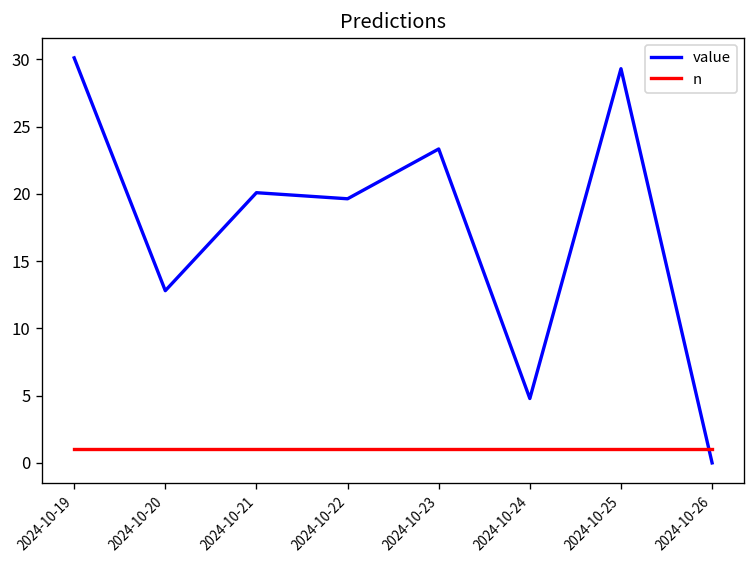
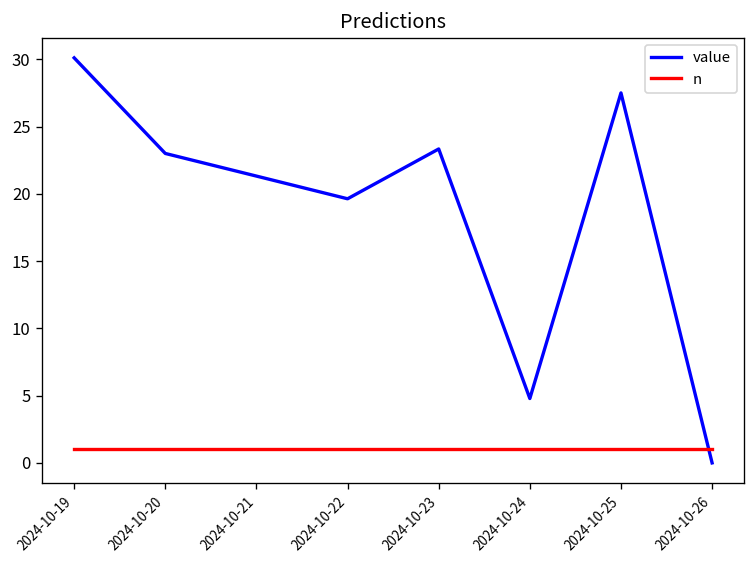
value, 2024-10-20: 12.8 -> 23.0
value, 2024-10-21: 20.1 -> 21.3
value, 2024-10-25: 29.3 -> 27.5
